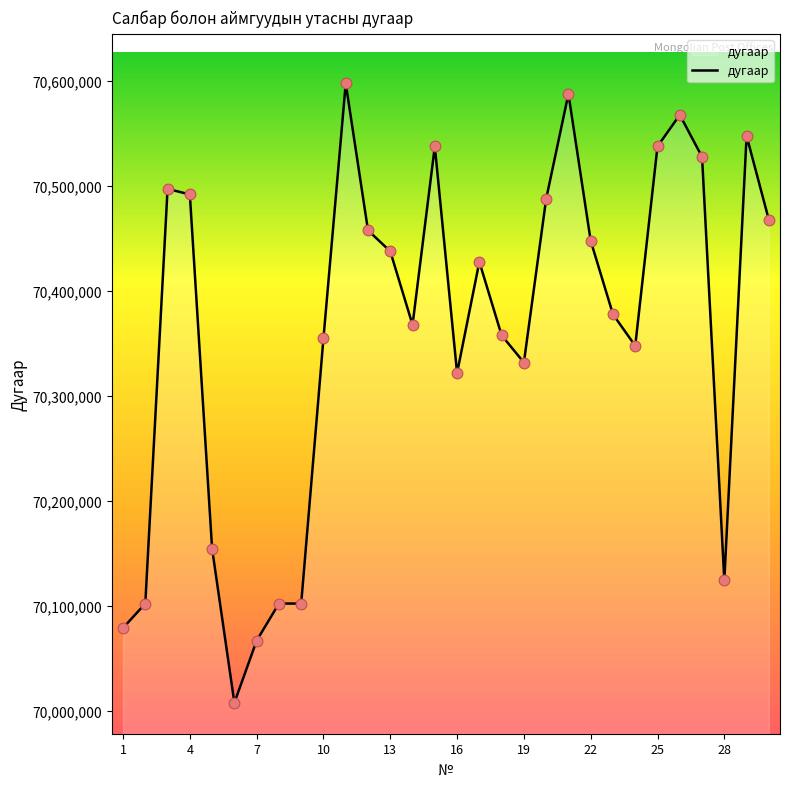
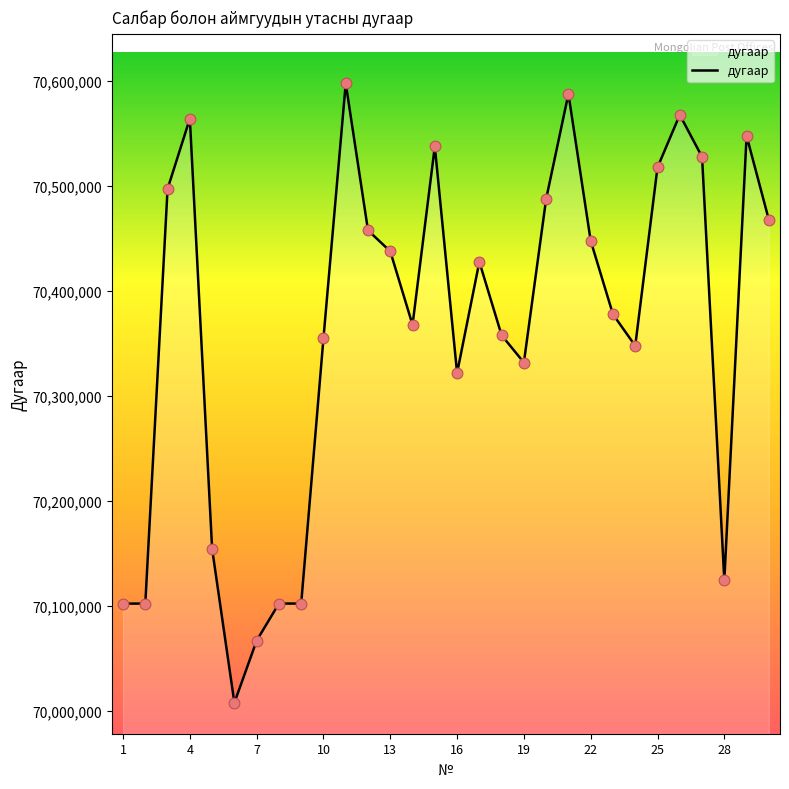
1: 70,079,000 -> 70,102,000
4: 70,492,000 -> 70,564,000
25: 70,538,000 -> 70,518,000
